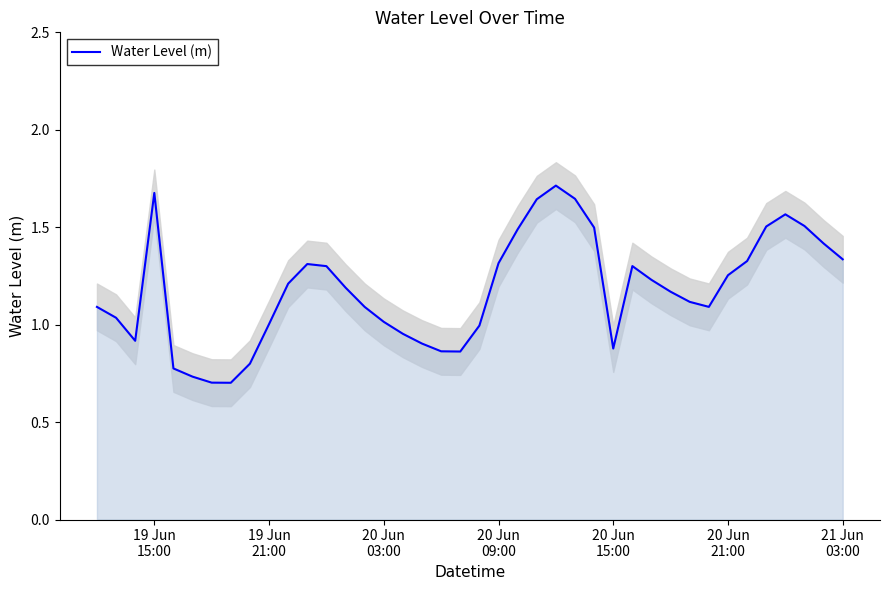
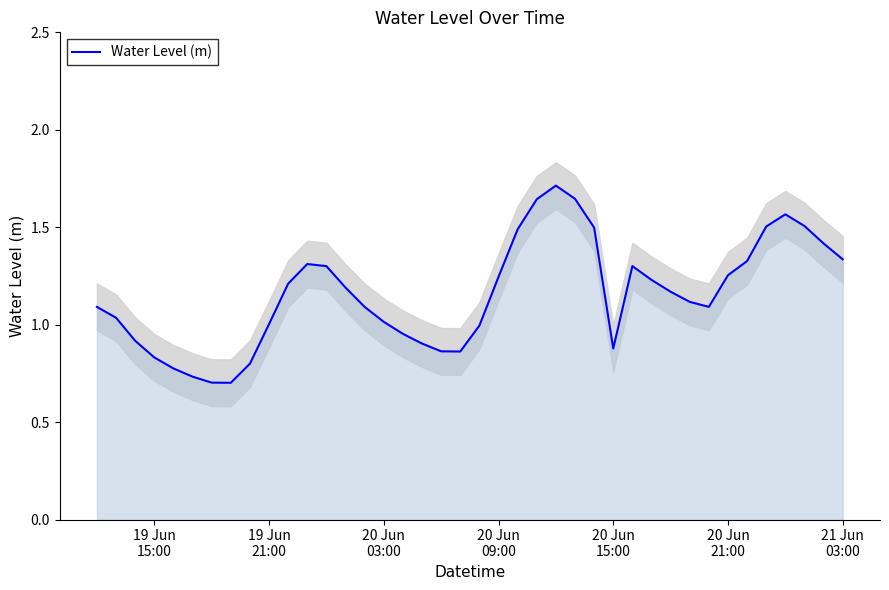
Water Level (m), 19 Jun 15:00: 1.68 -> 0.83
Water Level (m), 20 Jun 09:00: 1.32 -> 1.25
